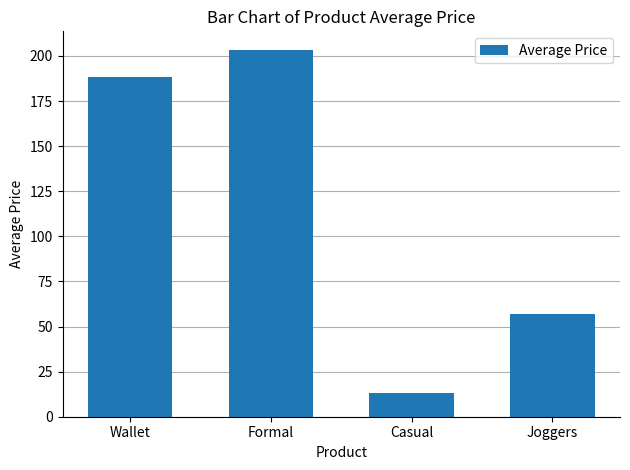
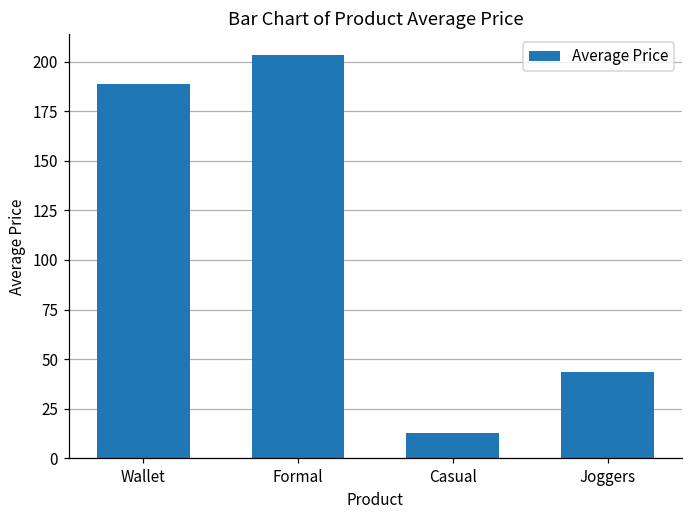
Joggers: 57 -> 44
